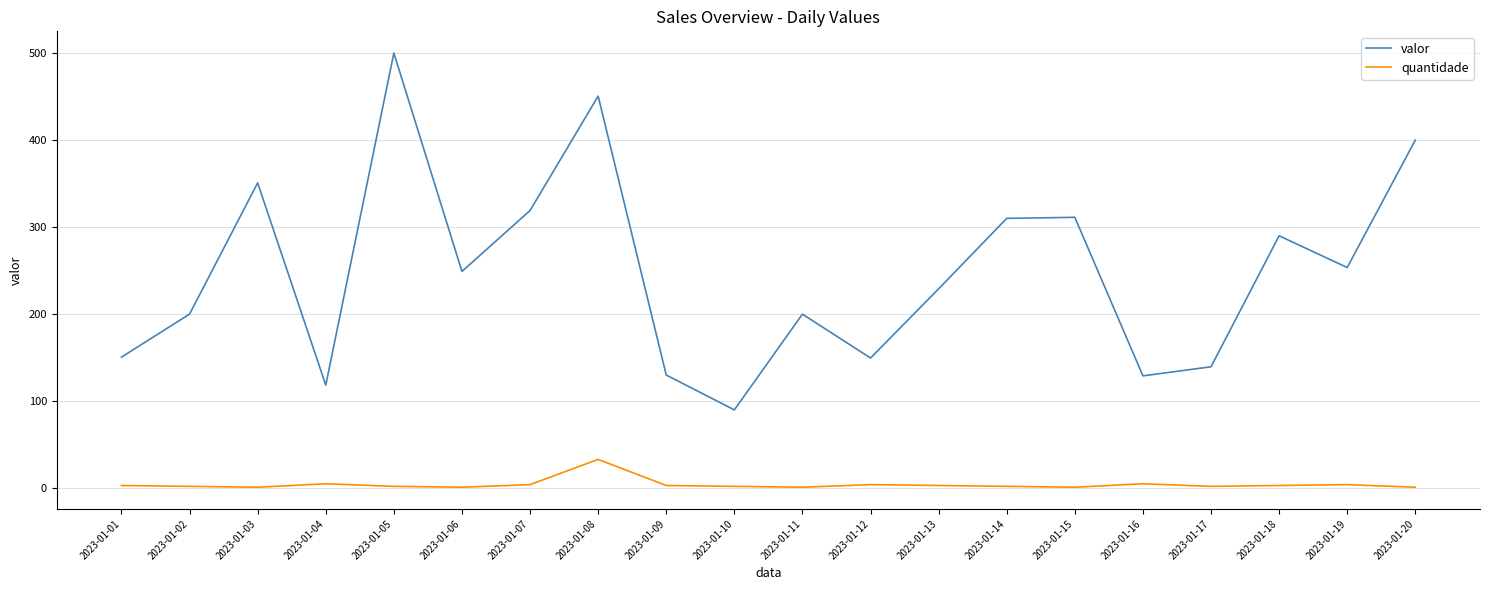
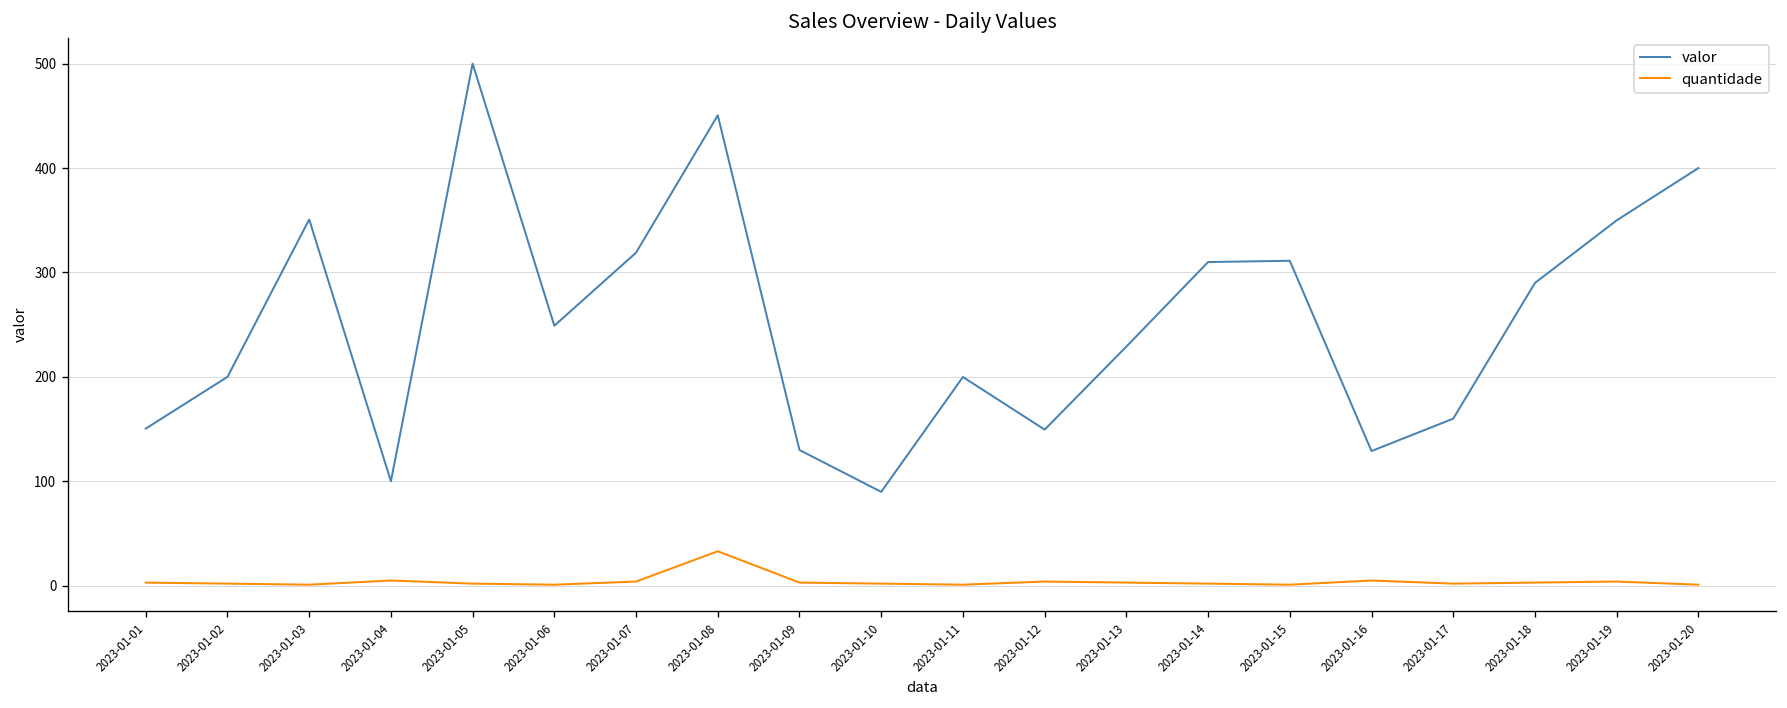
valor, 2023-01-04: 120 -> 100
valor, 2023-01-17: 140 -> 160
valor, 2023-01-19: 250 -> 350
